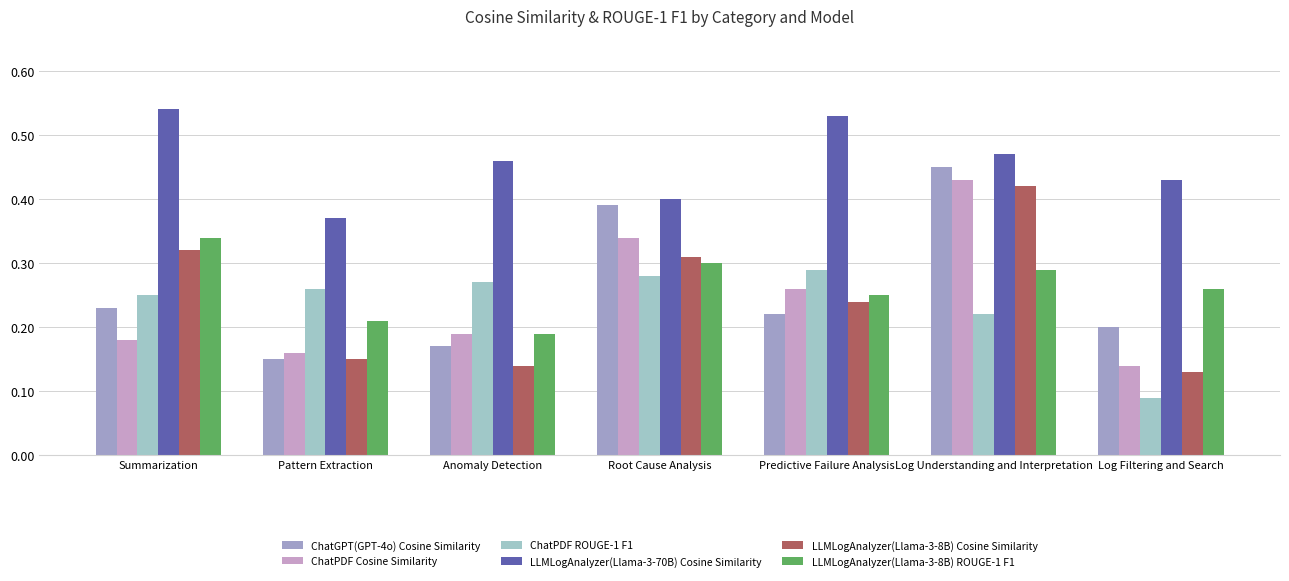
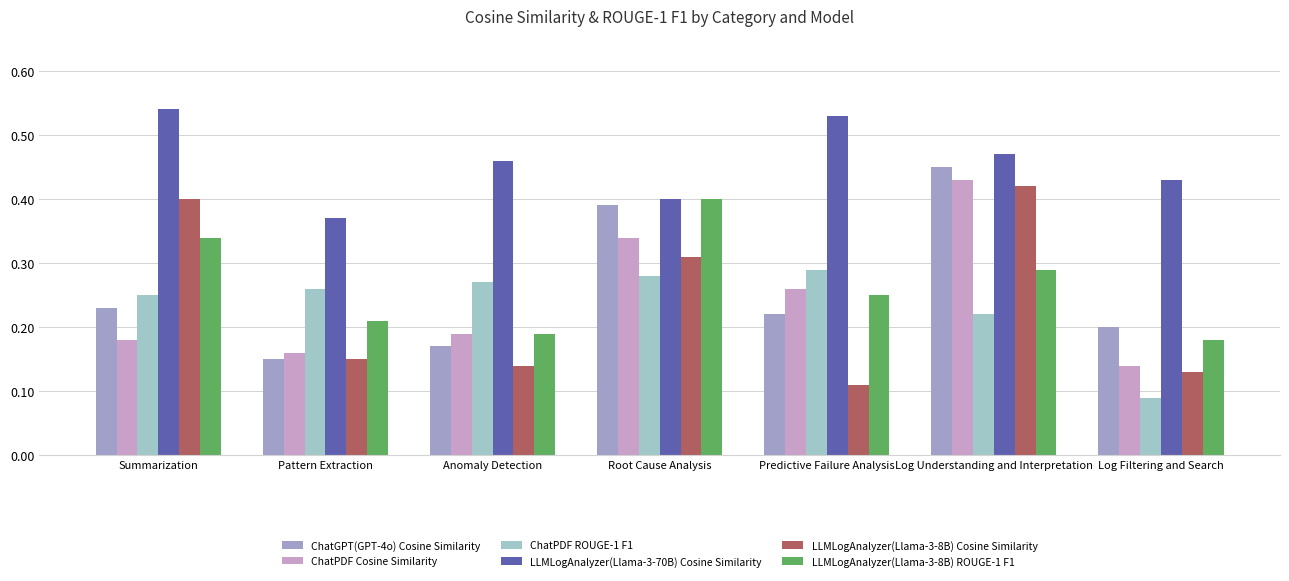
LLMLogAnalyzer(Llama-3-8B) Cosine Similarity, Summarization: 0.32 -> 0.40
LLMLogAnalyzer(Llama-3-8B) ROUGE-1 F1, Root Cause Analysis: 0.3 -> 0.4
LLMLogAnalyzer(Llama-3-8B) Cosine Similarity, Predictive Failure Analysis: 0.24 -> 0.11
LLMLogAnalyzer(Llama-3-8B) ROUGE-1 F1, Log Filtering and Search: 0.26 -> 0.18
